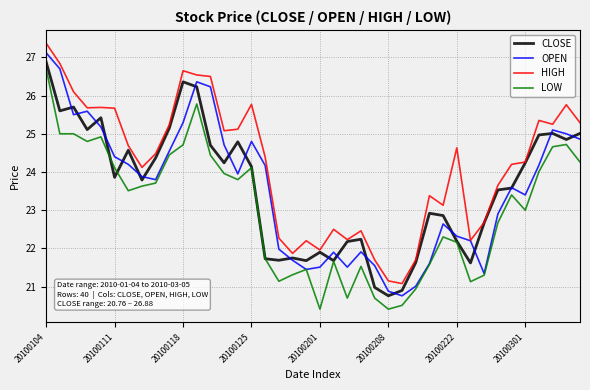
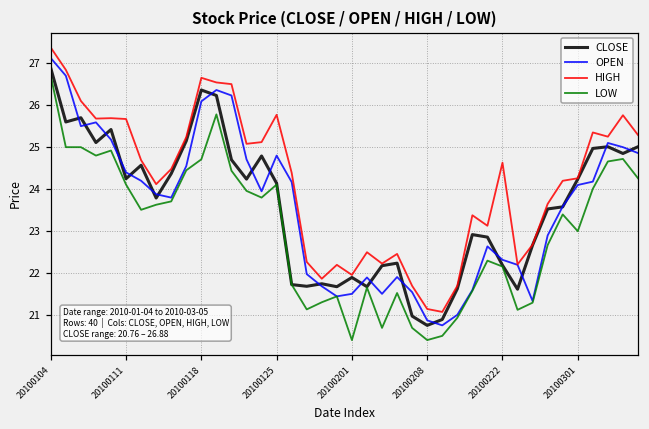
CLOSE, 20100111: 23.9 -> 24.3
OPEN, 20100118: 25.3 -> 26.1
OPEN, 20100301: 23.4 -> 24.1
